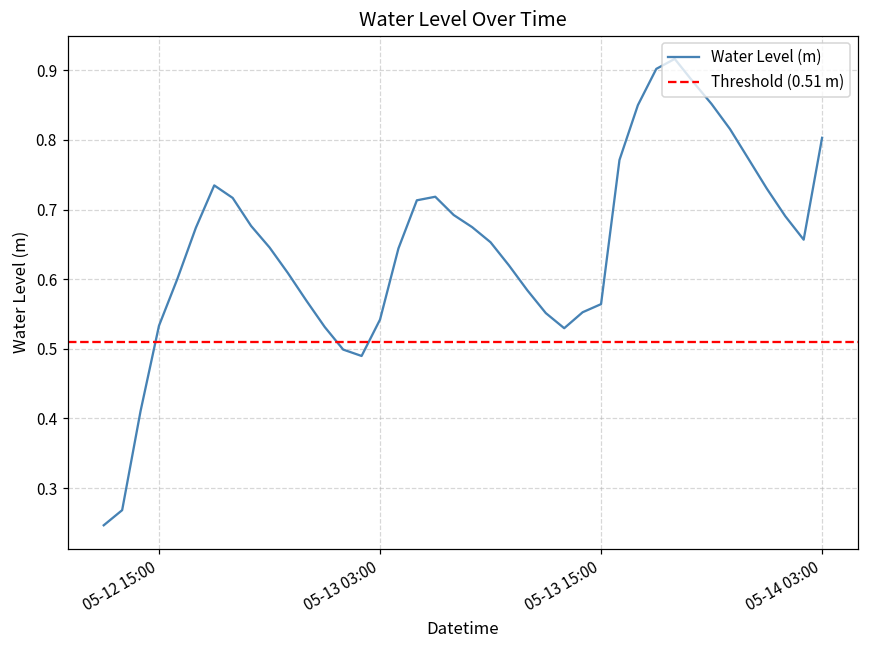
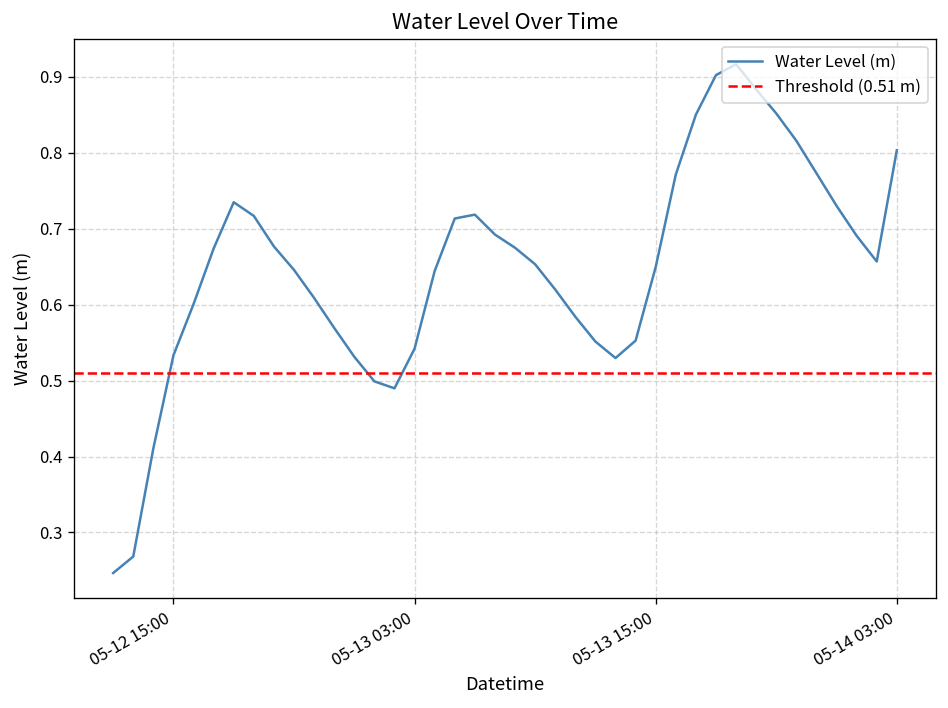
05-13 15:00: 0.56 -> 0.65
